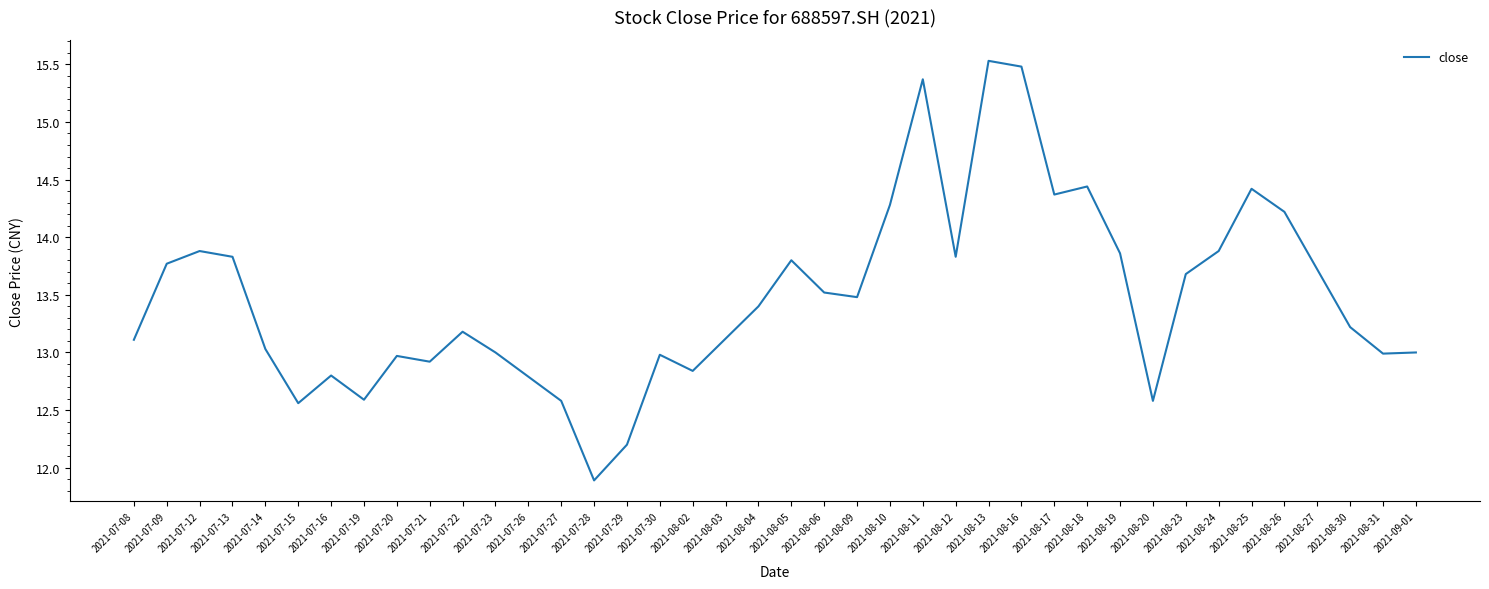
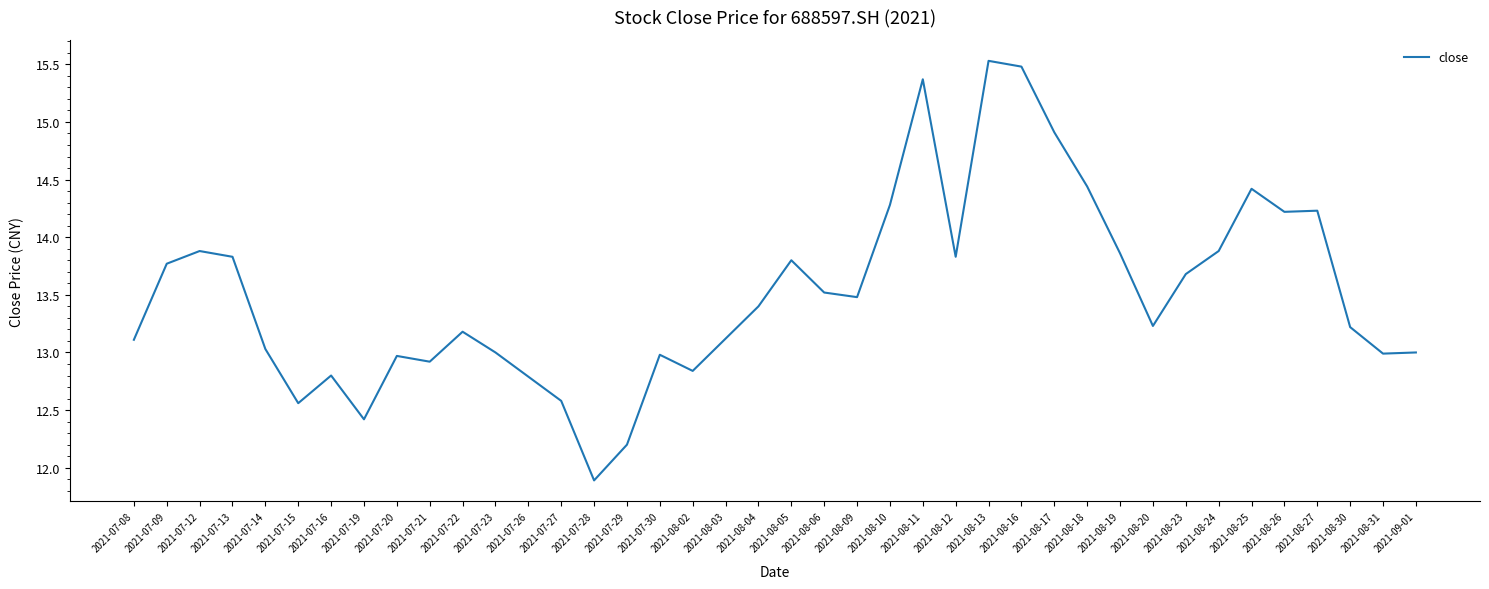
2021-07-19: 12.59 -> 12.42
2021-08-17: 14.37 -> 14.91
2021-08-20: 12.58 -> 13.23
2021-08-27: 13.72 -> 14.23
